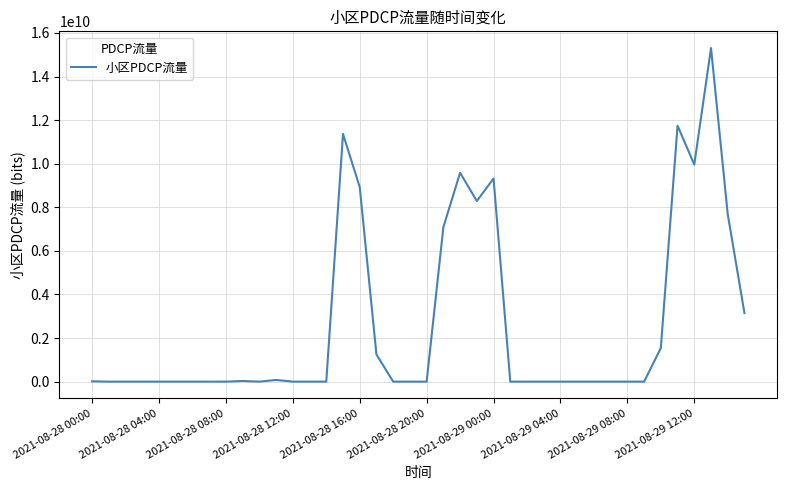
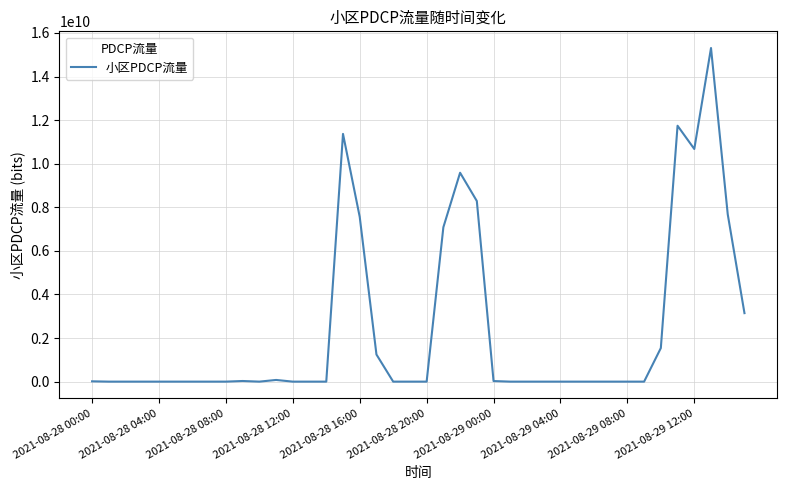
2021-08-28 16:00: 8900000000 -> 7600000000
2021-08-29 00:00: 9300000000 -> 0
2021-08-29 12:00: 10000000000 -> 10700000000
